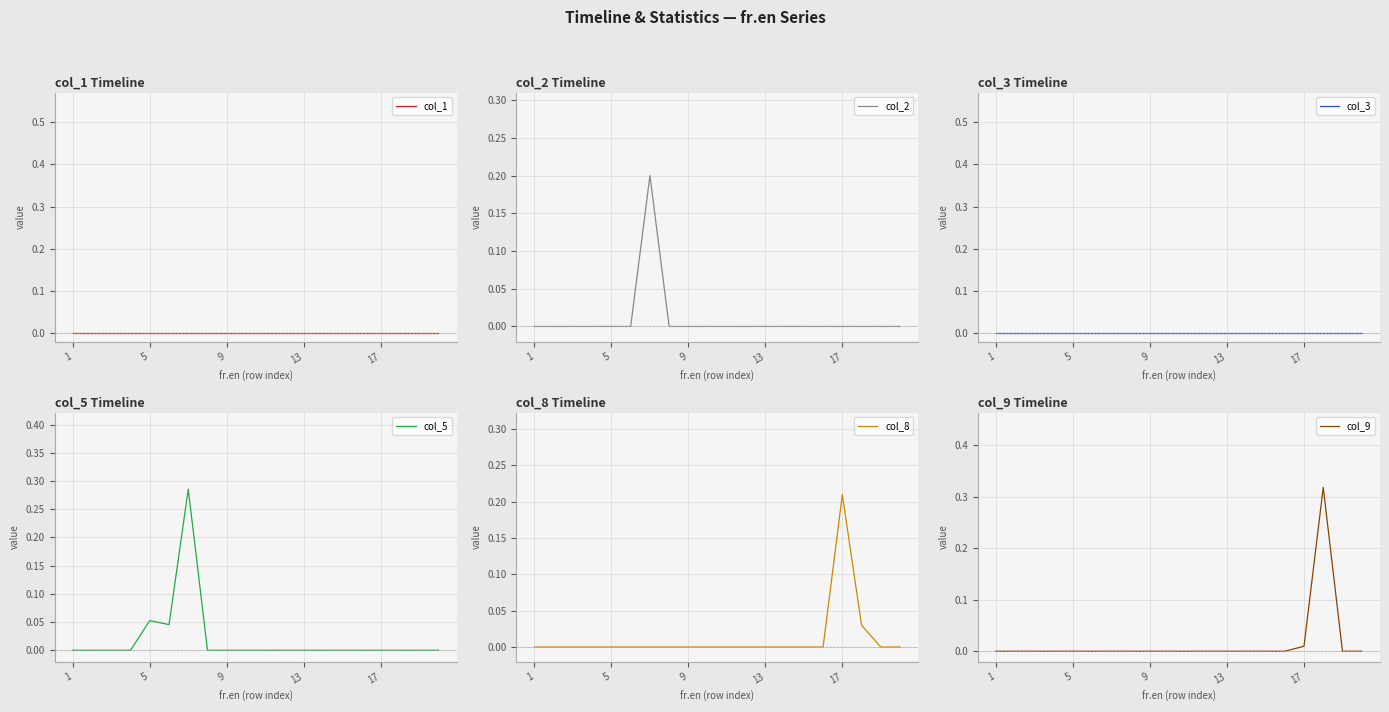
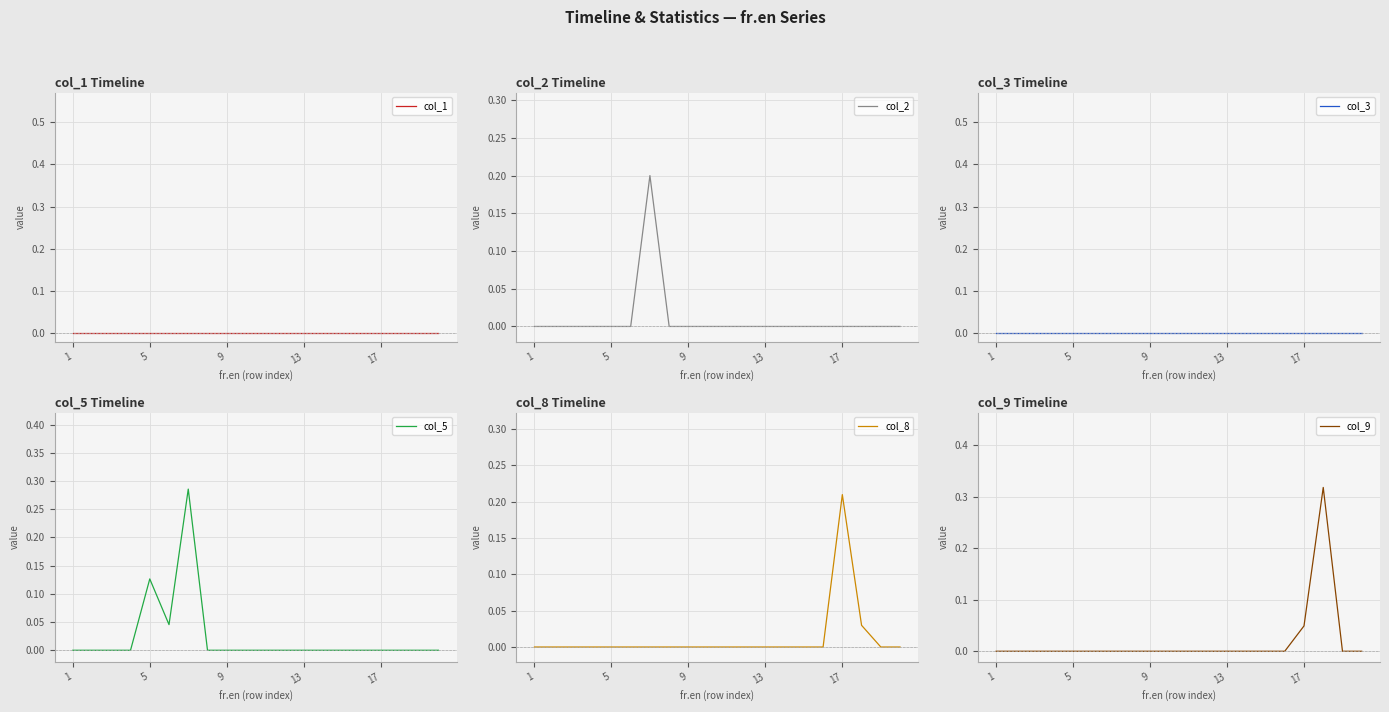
col_5 Timeline, 5: 0.05 -> 0.13
col_9 Timeline, 17: 0.01 -> 0.05
